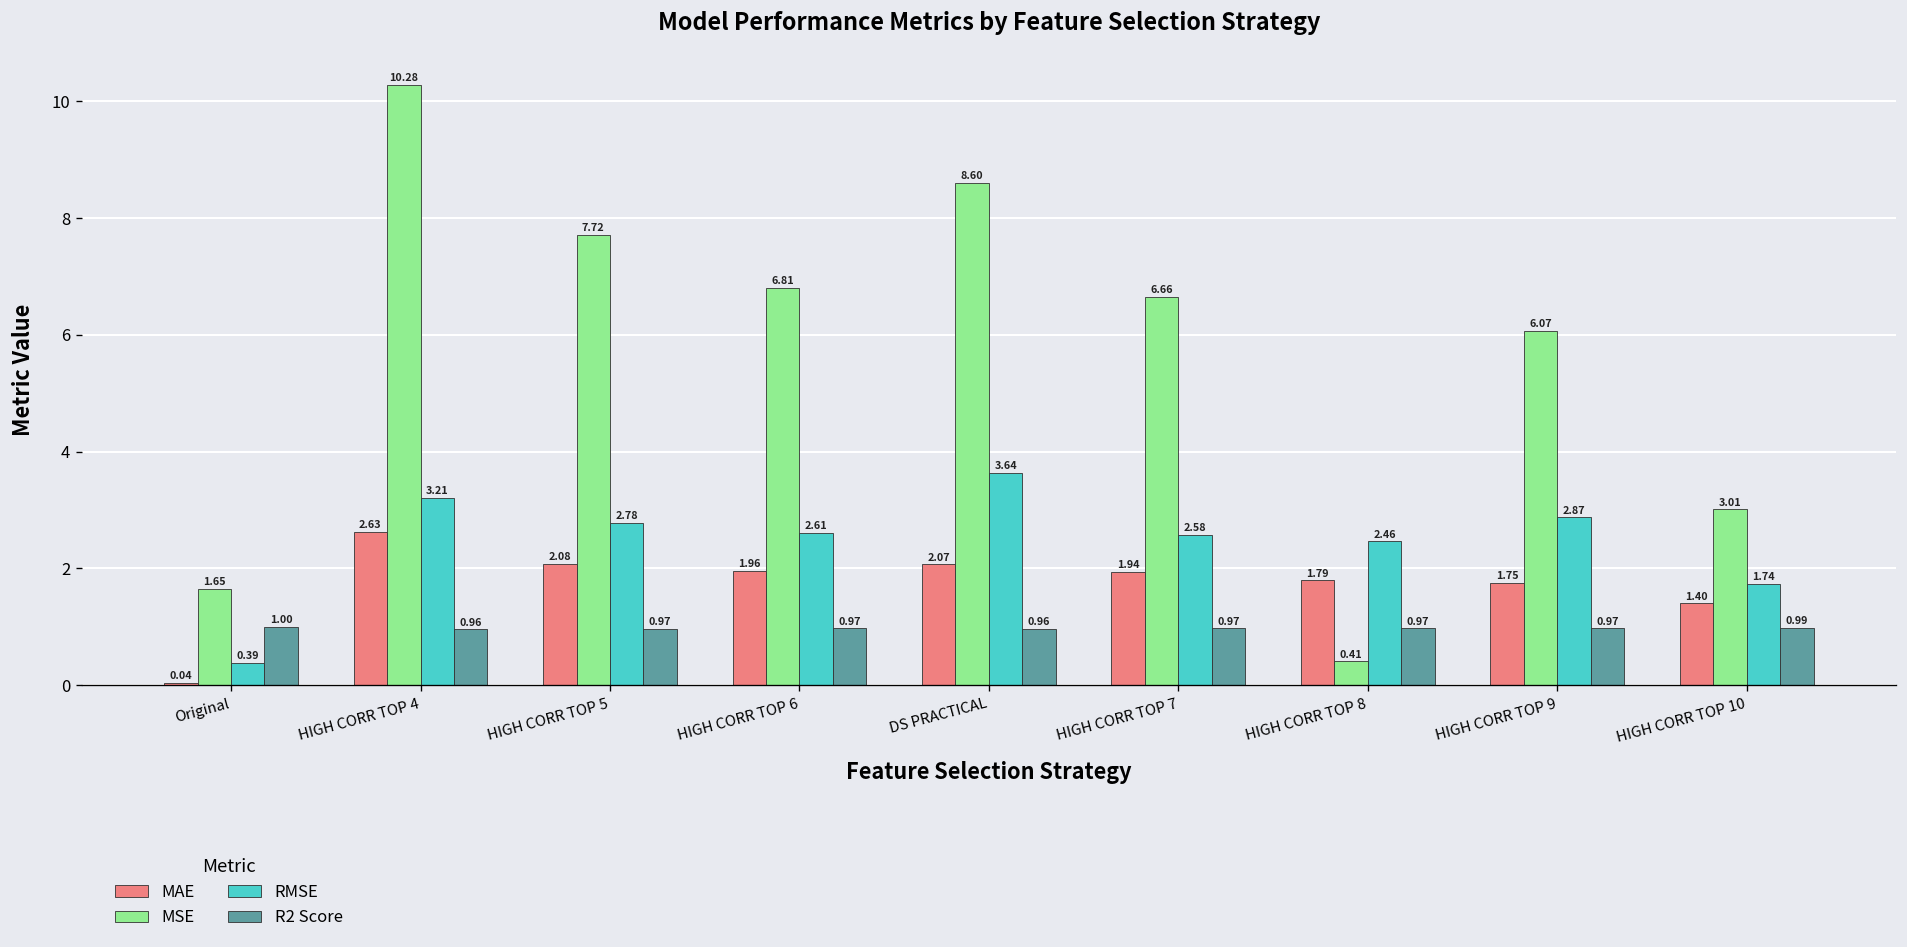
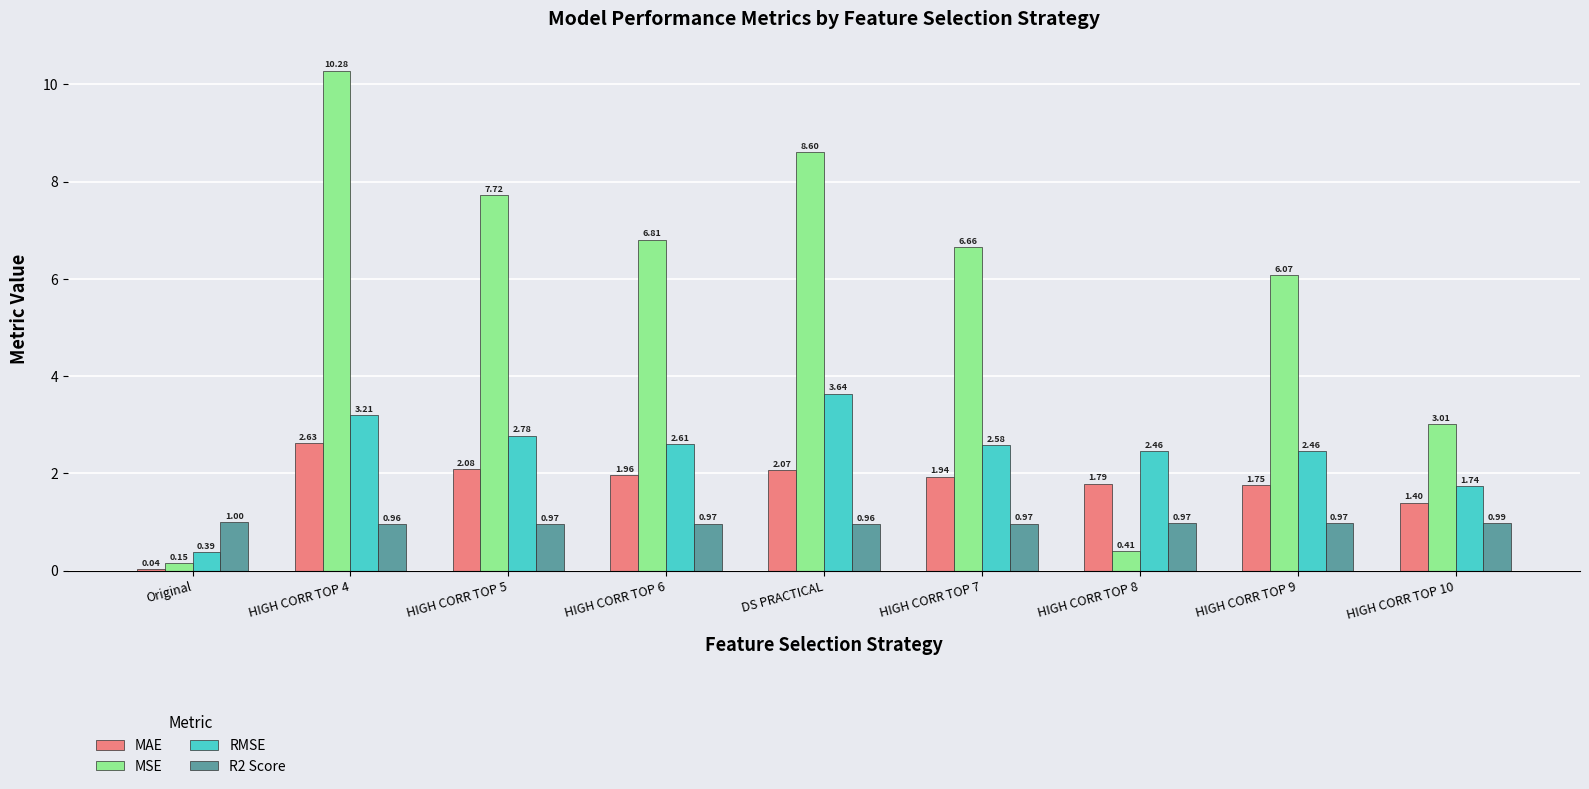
MSE, Original: 1.65 -> 0.15
RMSE, HIGH CORR TOP 9: 2.87 -> 2.46
